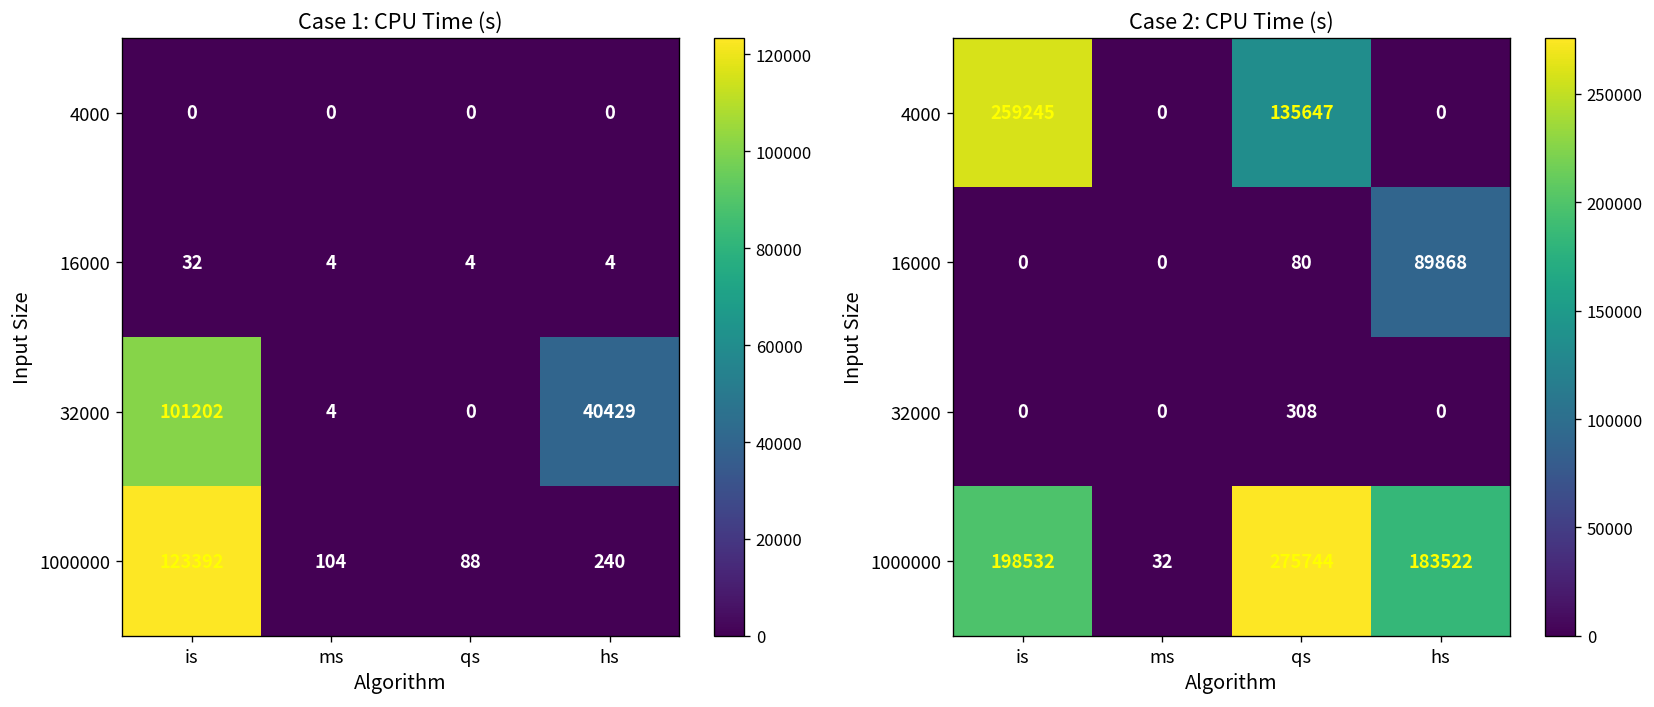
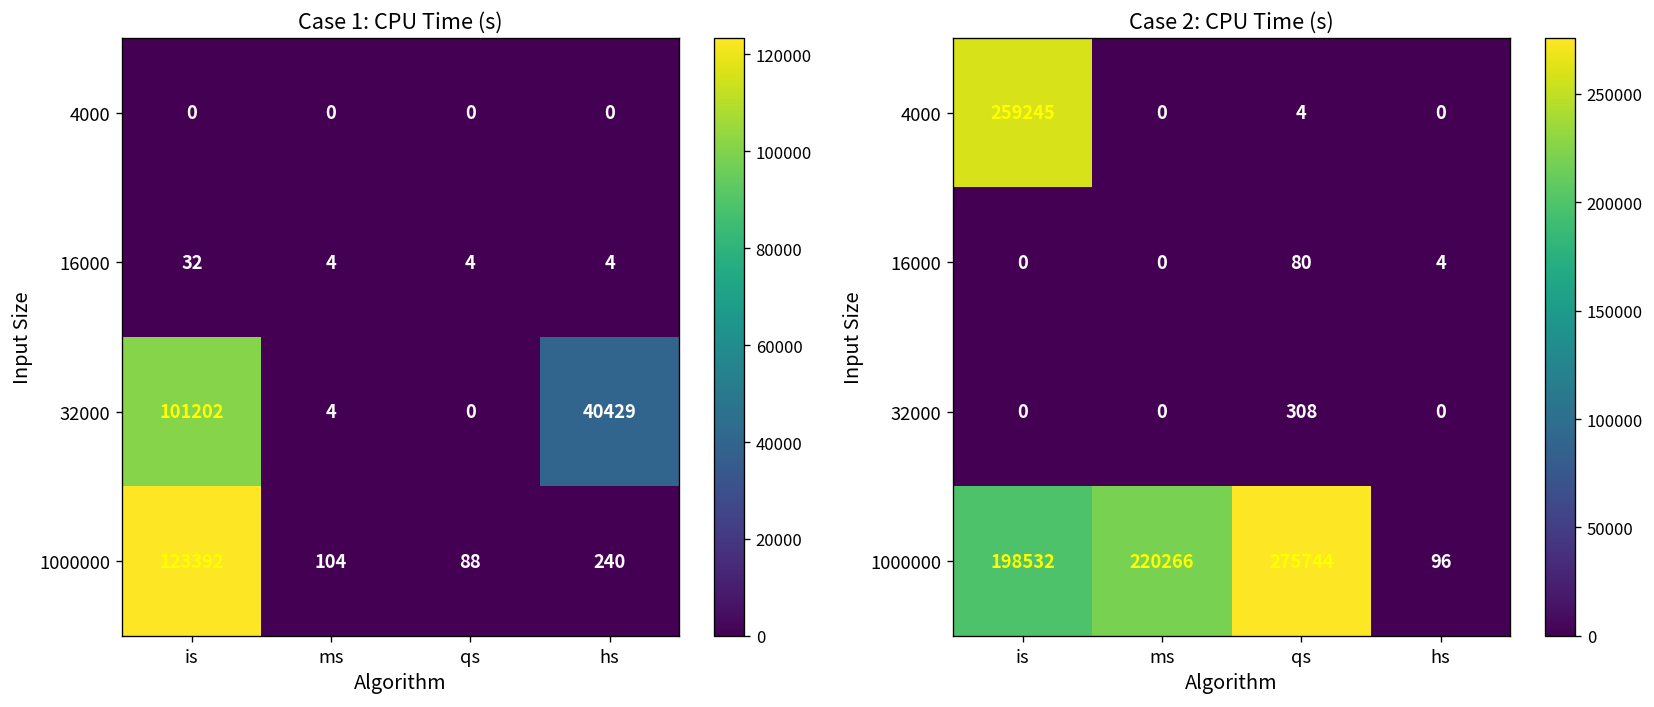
Case 2: CPU Time (s), 4000, qs: 135647 -> 4
Case 2: CPU Time (s), 16000, hs: 89868 -> 4
Case 2: CPU Time (s), 1000000, ms: 32 -> 220266
Case 2: CPU Time (s), 1000000, hs: 183522 -> 96
